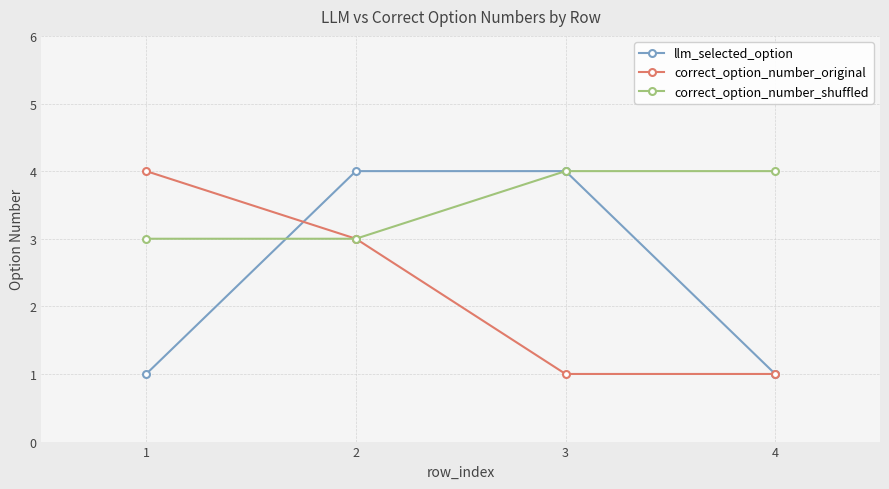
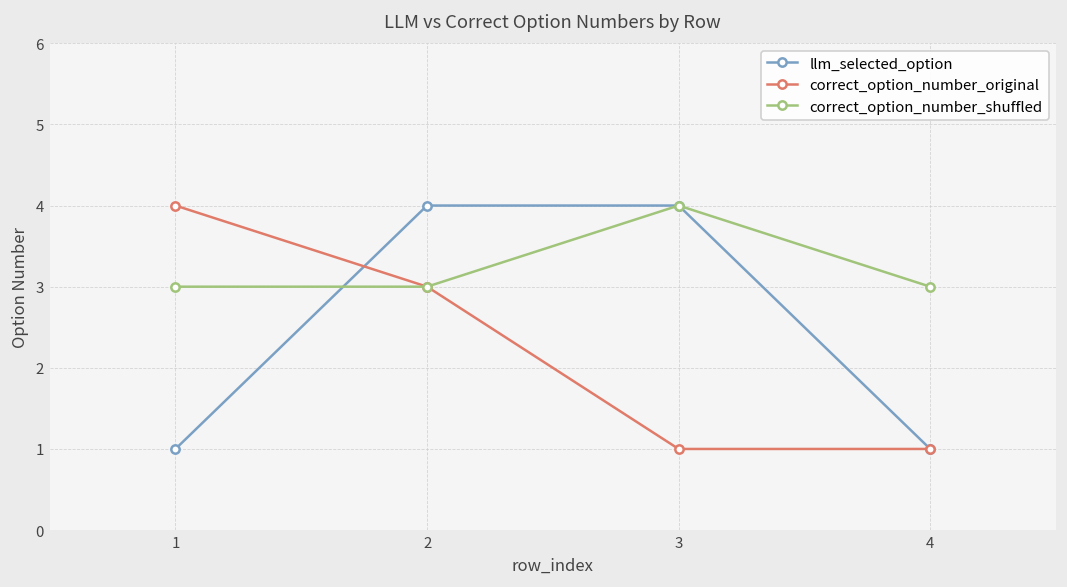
correct_option_number_shuffled, 4: 4 -> 3
